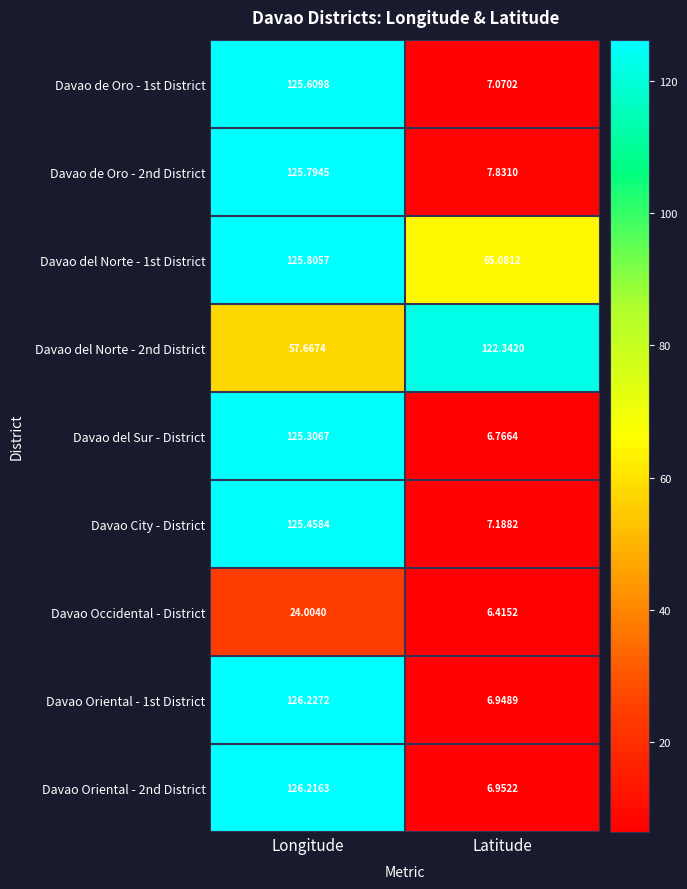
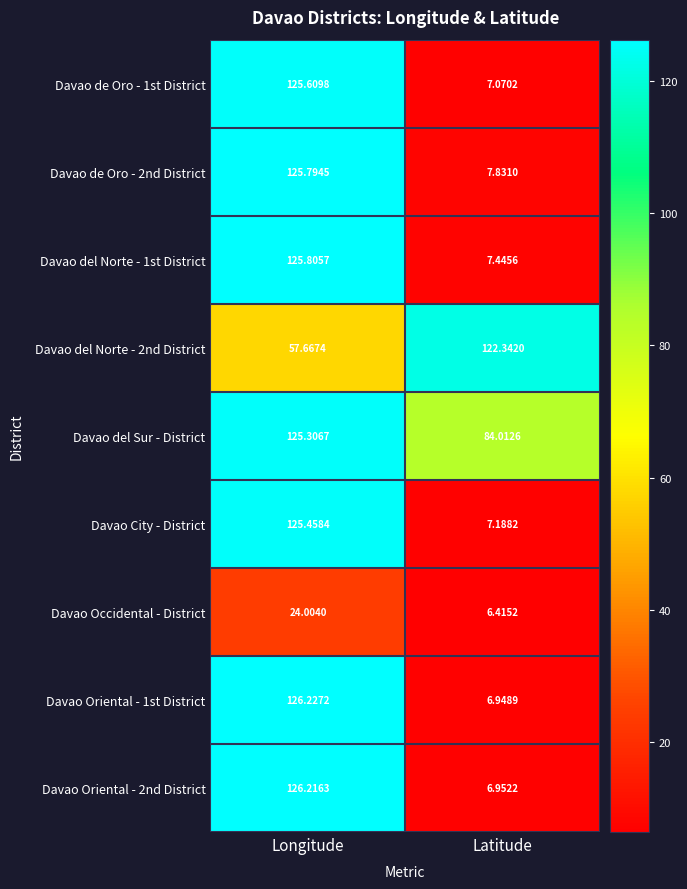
Davao del Norte - 1st District, Latitude: 65.0812 -> 7.4456
Davao del Sur - District, Latitude: 6.7664 -> 84.0126
